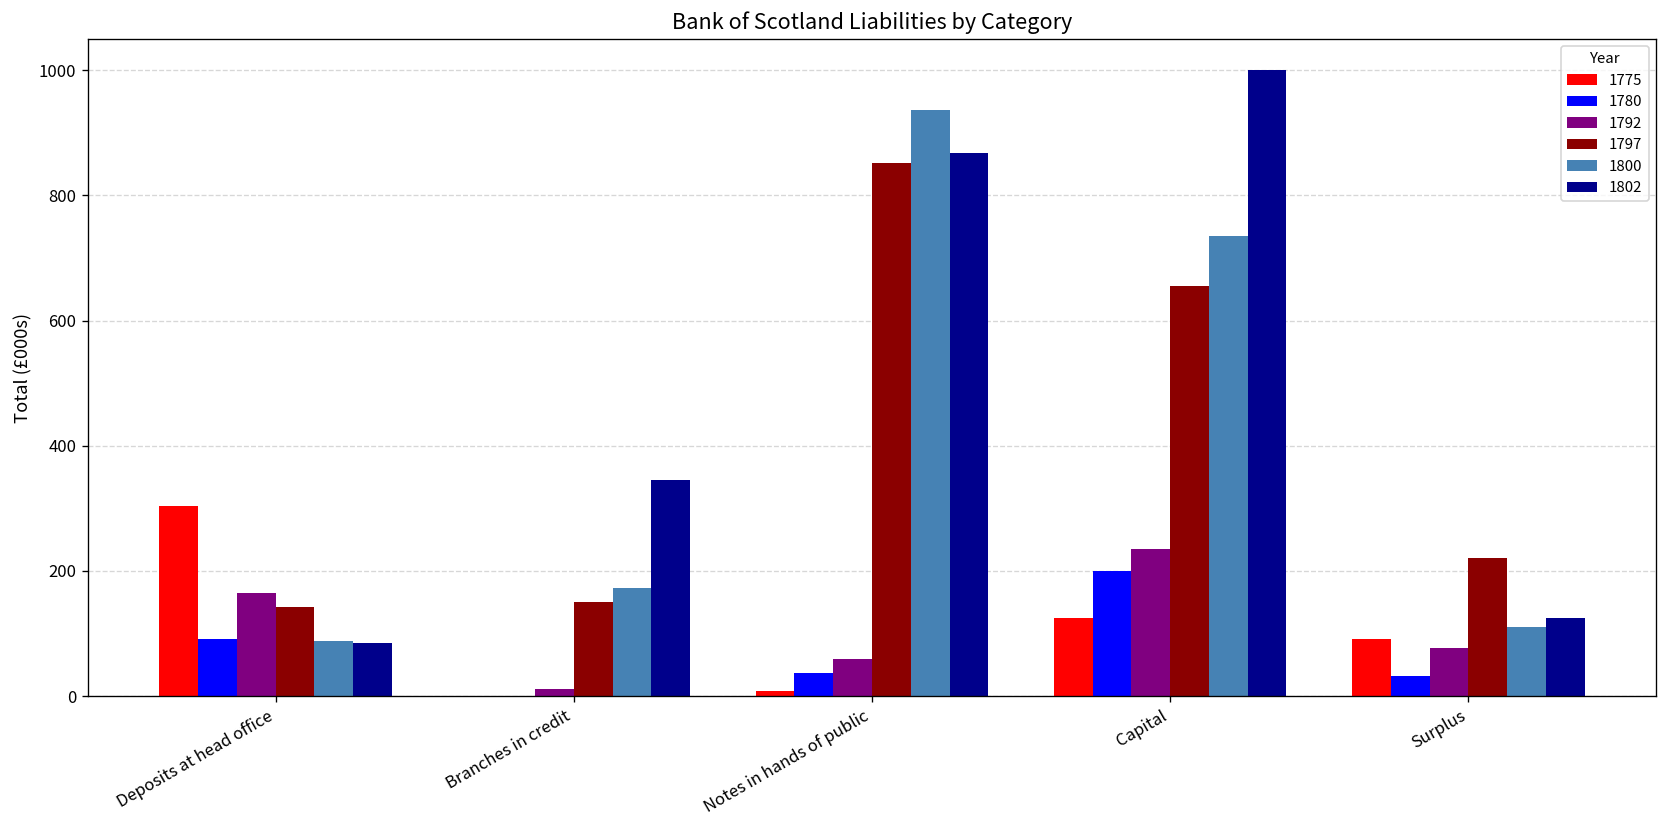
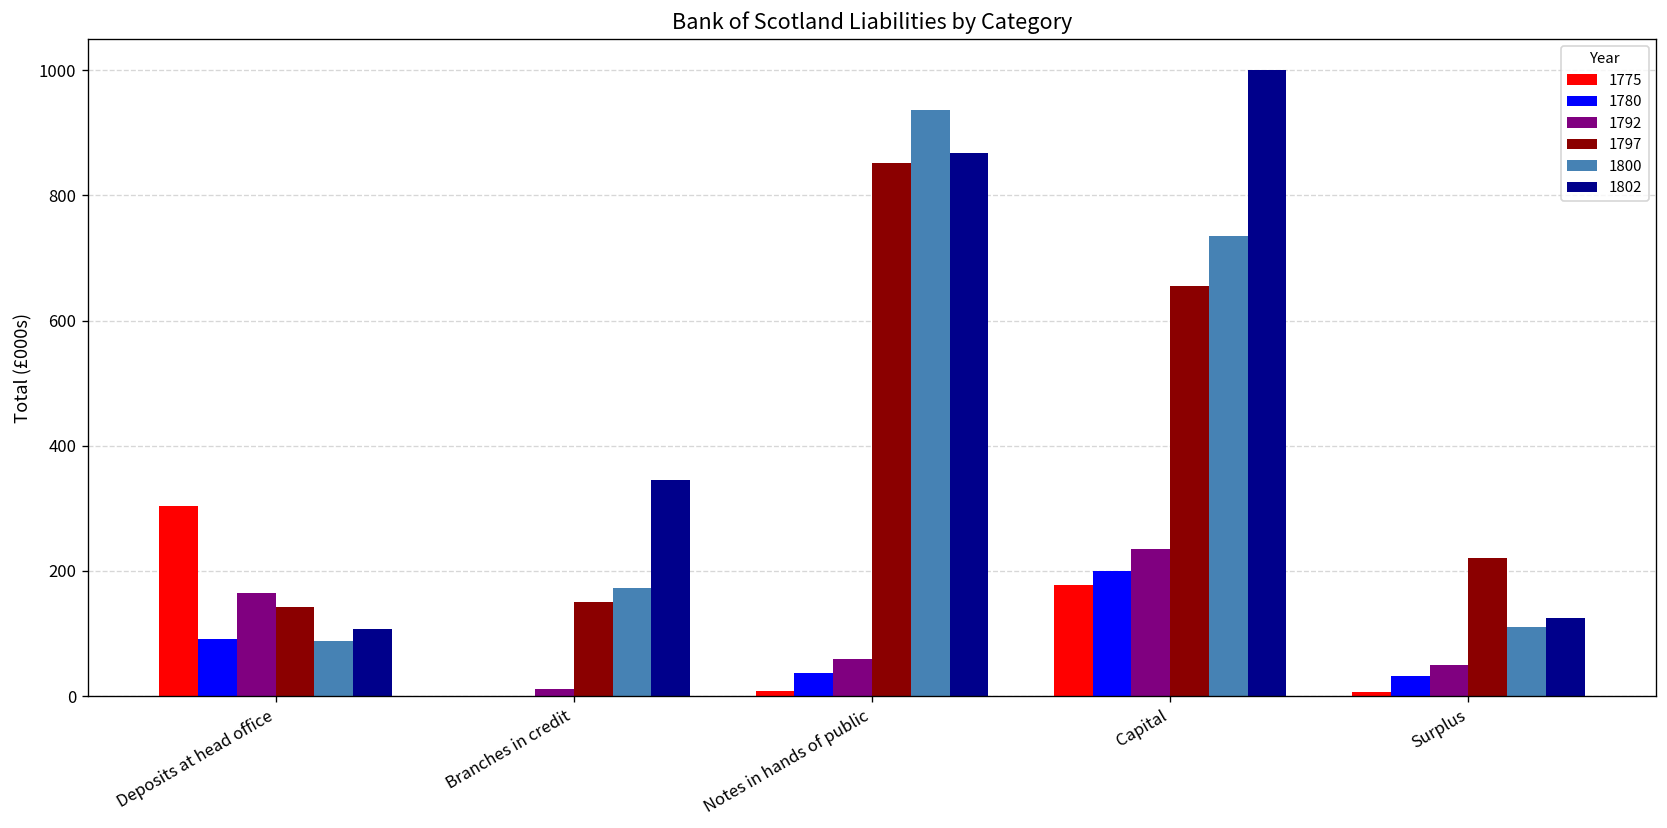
1802, Deposits at head office: 90 -> 110
1775, Capital: 120 -> 180
1775, Surplus: 90 -> 10
1792, Surplus: 80 -> 50
